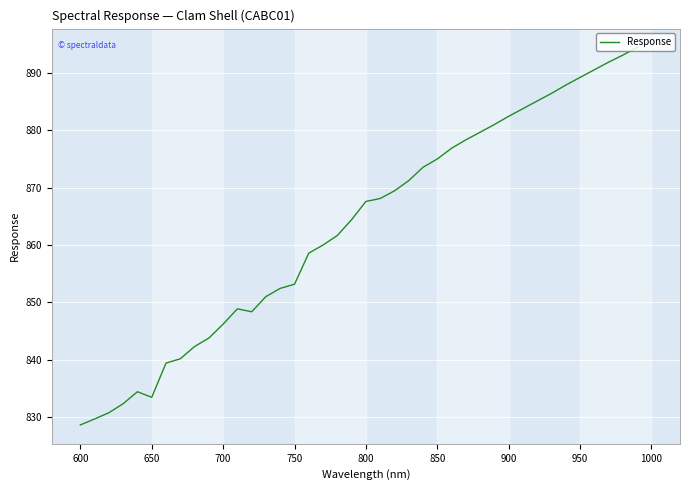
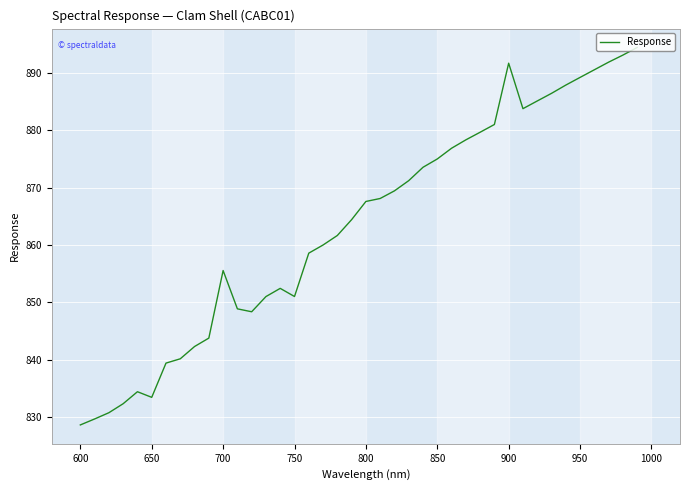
700: 846 -> 856
750: 853 -> 851
900: 882 -> 892
